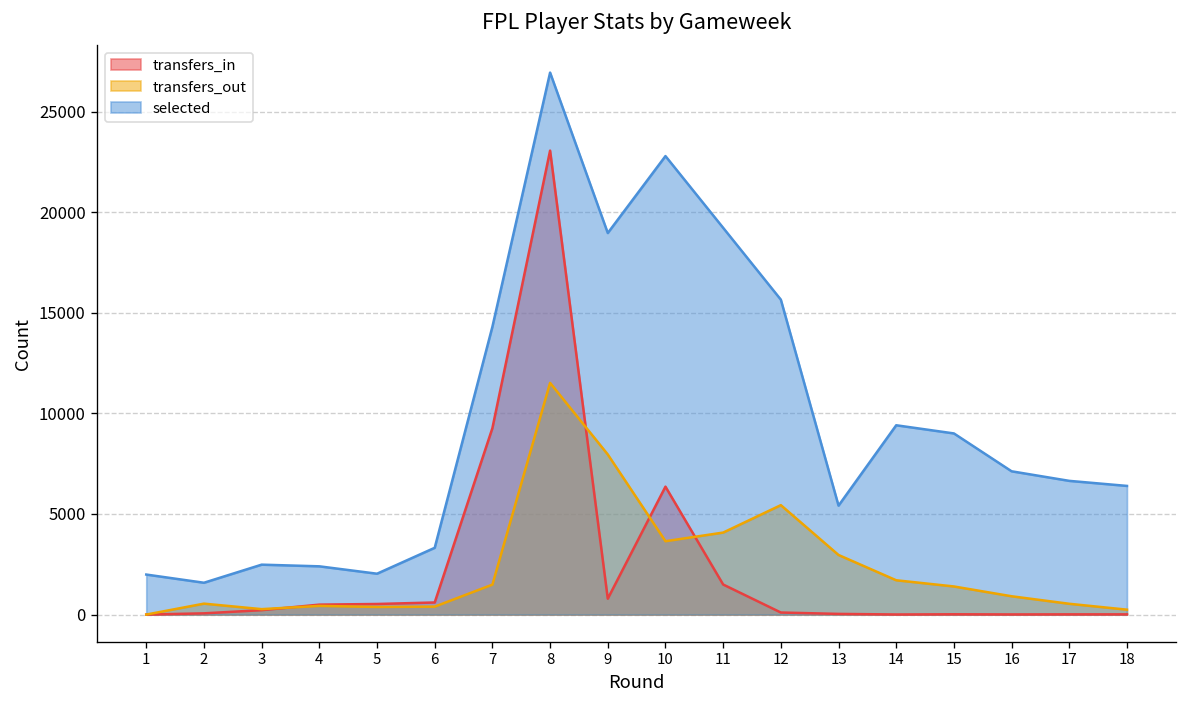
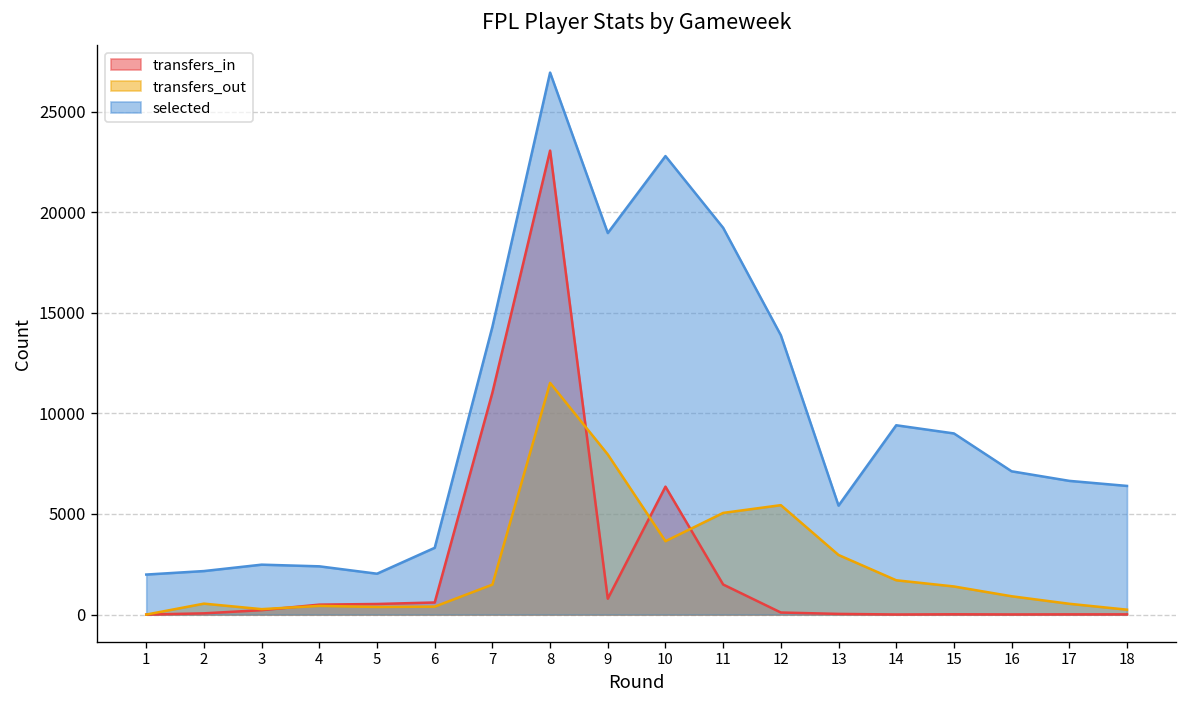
selected, 2: 1600 -> 2200
transfers_in, 7: 9300 -> 11000
transfers_out, 11: 4100 -> 5100
selected, 12: 15700 -> 13900
